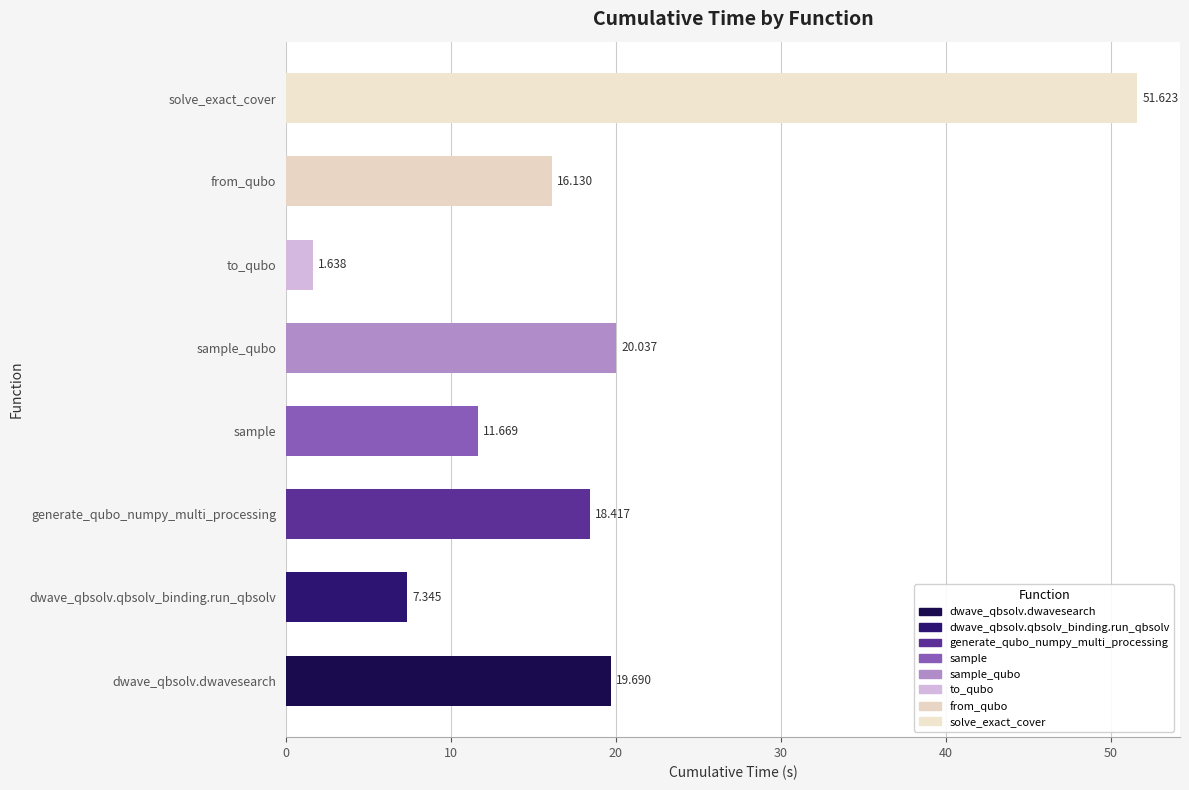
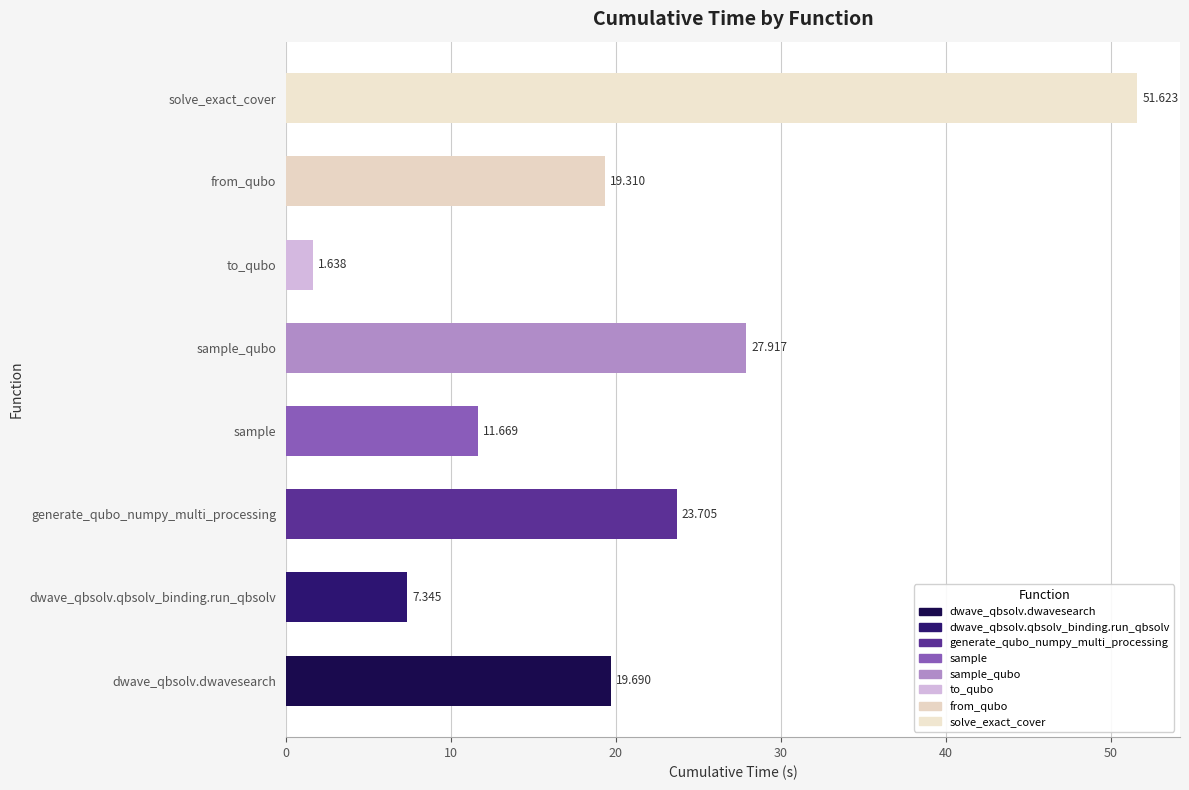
from_qubo: 16.130 -> 19.310
sample_qubo: 20.037 -> 27.917
generate_qubo_numpy_multi_processing: 18.417 -> 23.705
